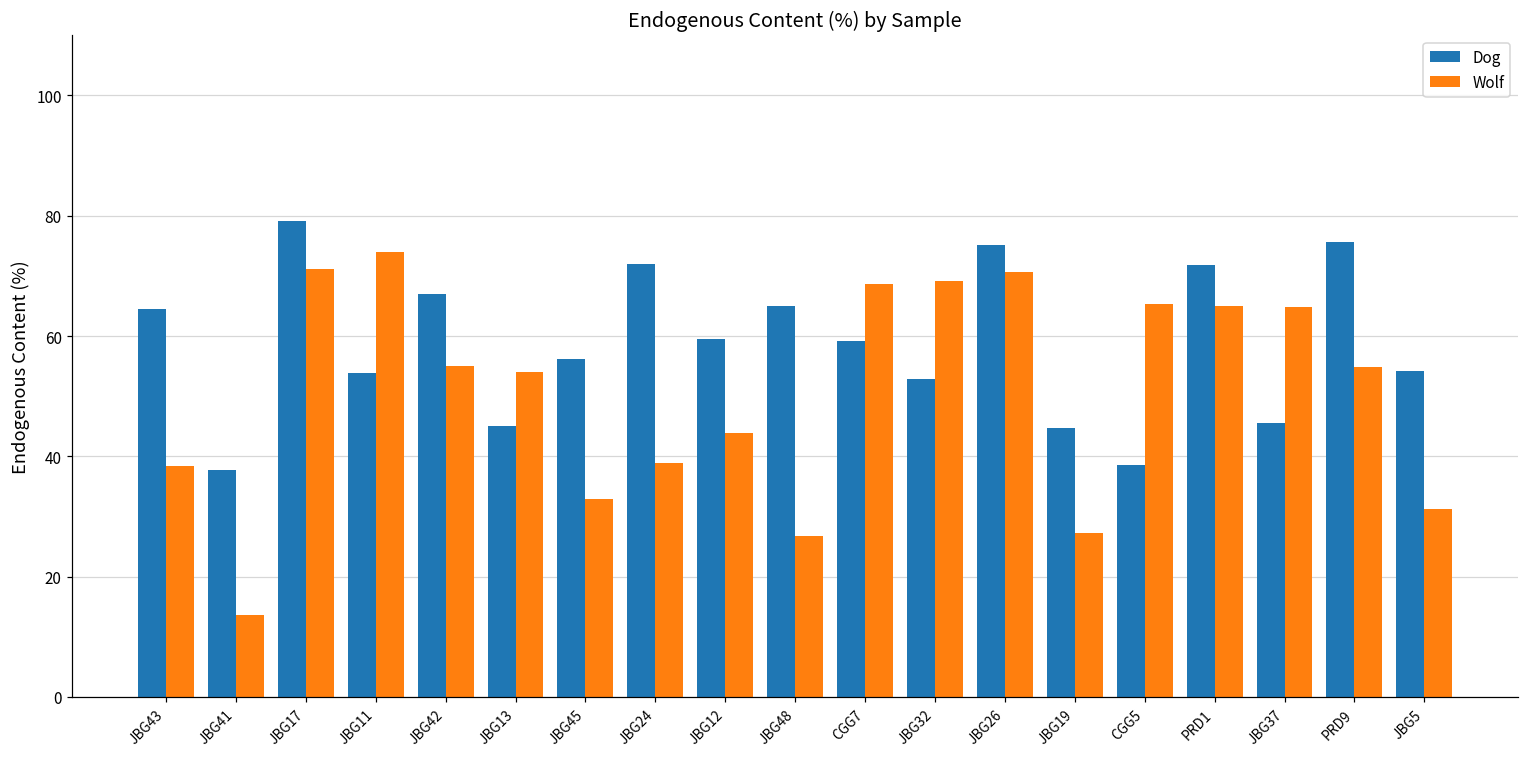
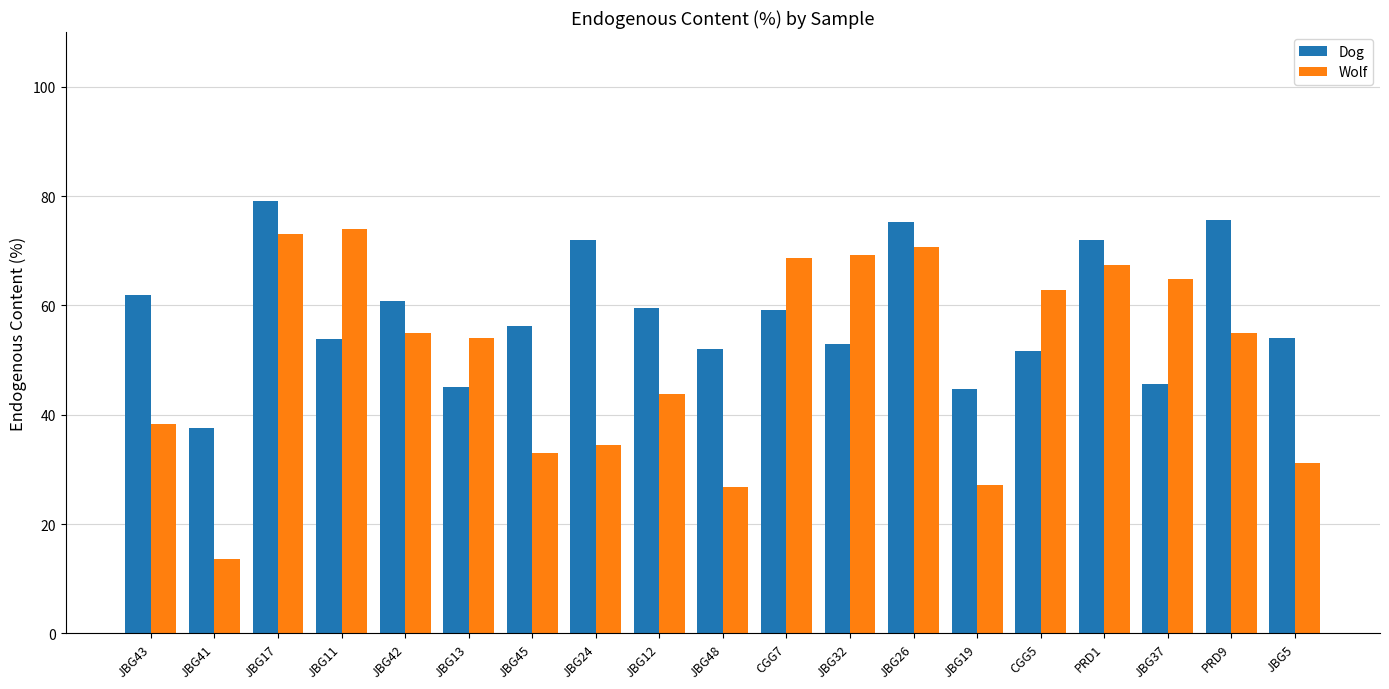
Dog, JBG43: 64 -> 62
Wolf, JBG17: 71 -> 73
Dog, JBG42: 67 -> 61
Wolf, JBG24: 39 -> 35
Dog, JBG48: 65 -> 52
Dog, CGG5: 39 -> 52
Wolf, CGG5: 65 -> 63
Wolf, PRD1: 65 -> 67
